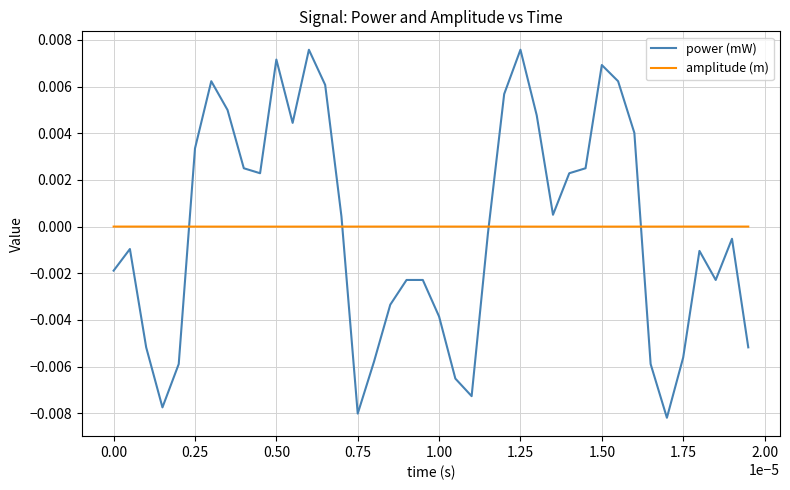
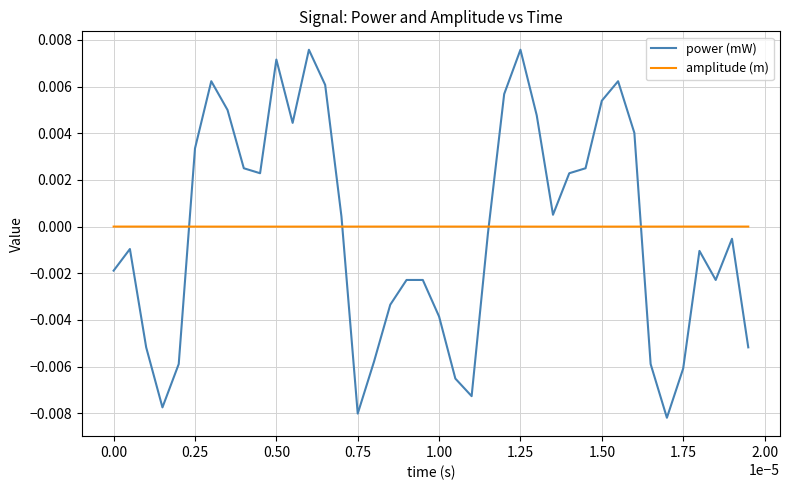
power (mW), 1.50: 0.0069 -> 0.0054
power (mW), 1.75: -0.0056 -> -0.0061
